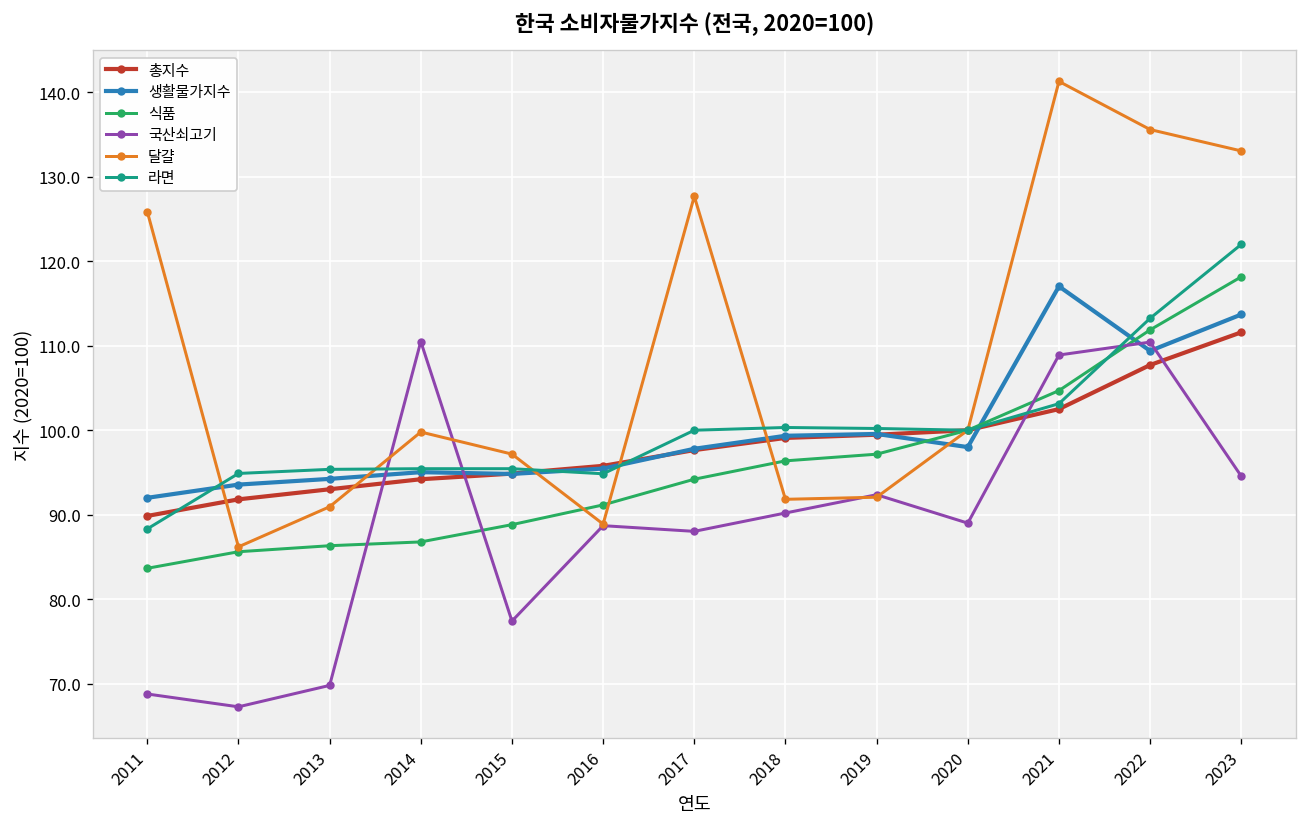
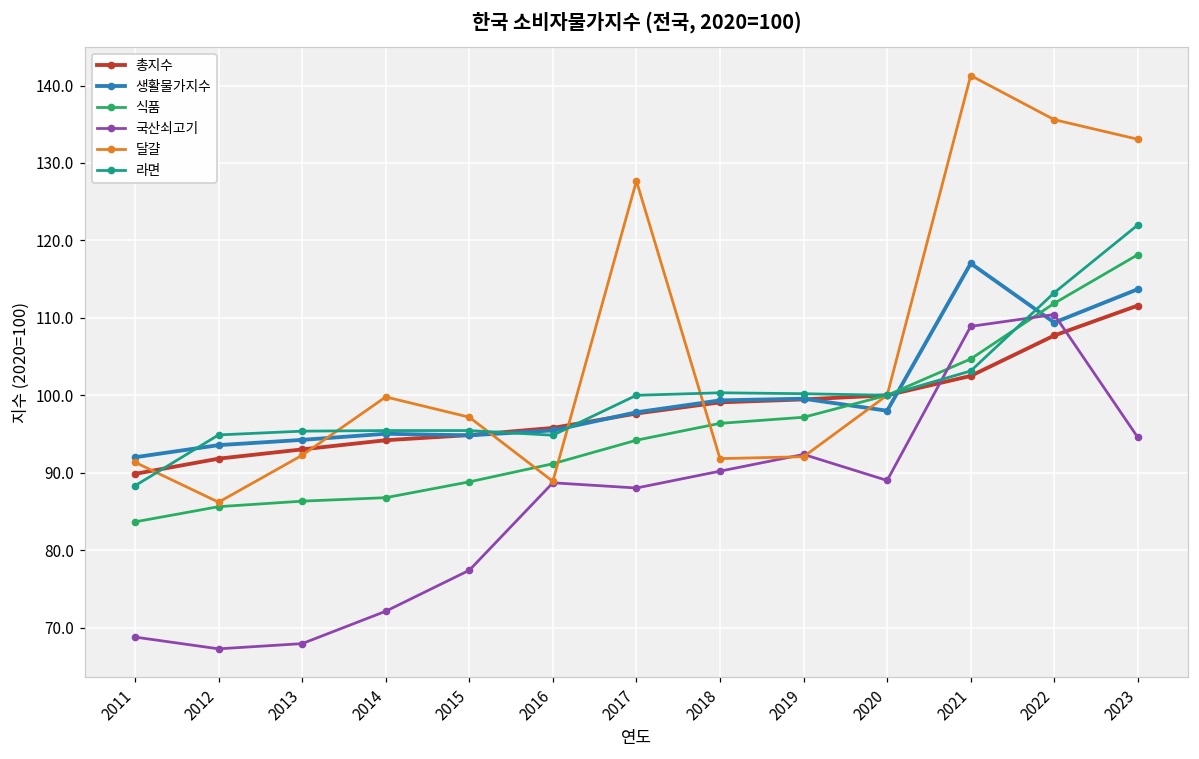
달걀, 2011: 126 -> 91
국산쇠고기, 2013: 70 -> 68
달걀, 2013: 91 -> 92
국산쇠고기, 2014: 111 -> 72
